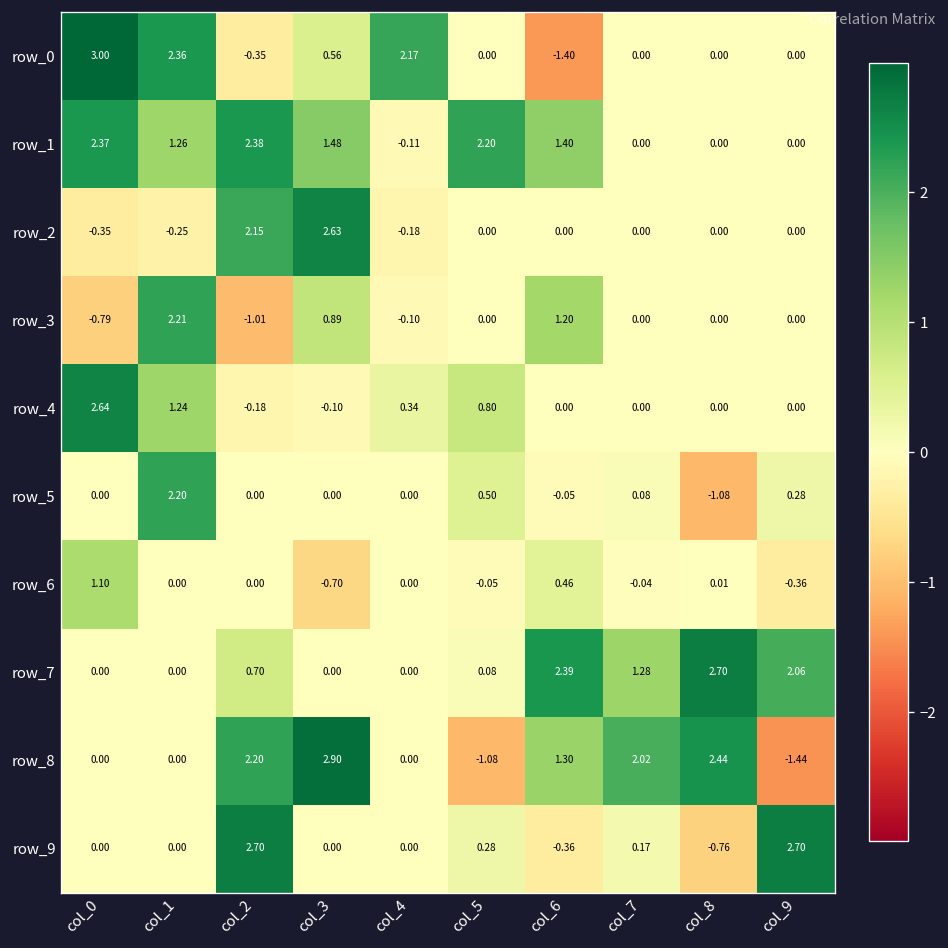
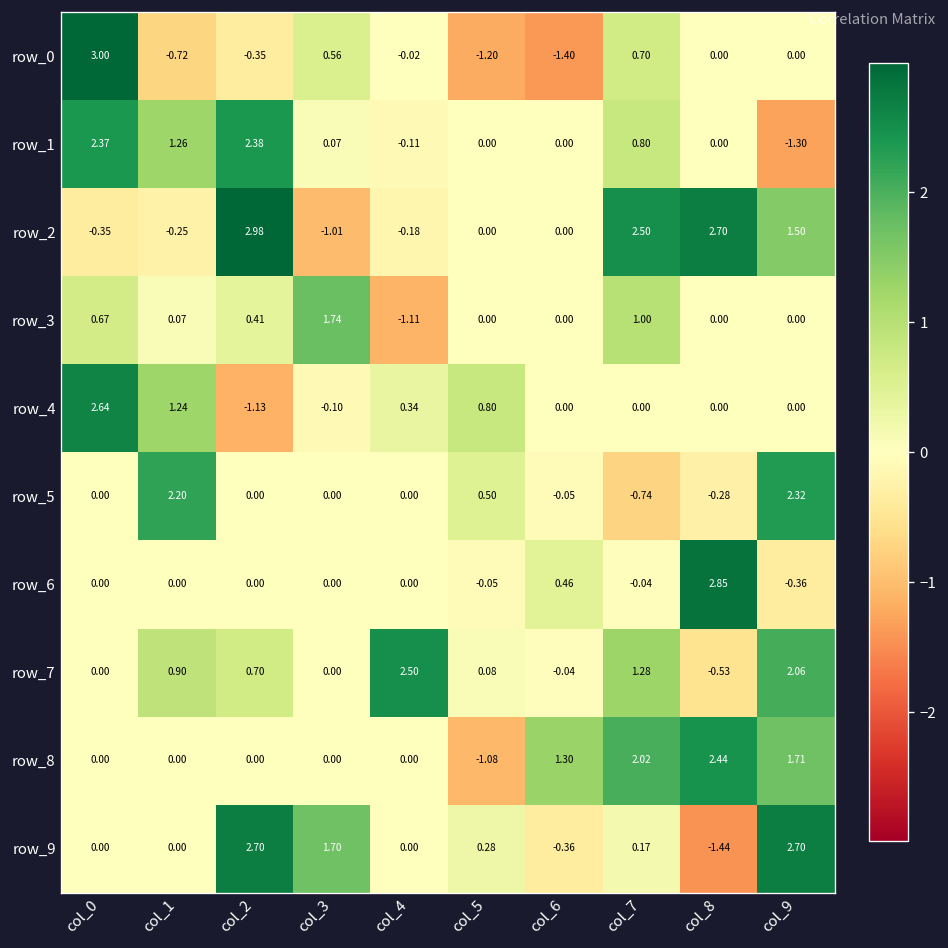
row_0, col_1: 2.36 -> -0.72
row_0, col_4: 2.17 -> -0.02
row_0, col_5: 0.00 -> -1.20
row_0, col_7: 0.00 -> 0.70
row_1, col_3: 1.48 -> 0.07
row_1, col_5: 2.20 -> 0.00
row_1, col_6: 1.40 -> 0.00
row_1, col_7: 0.00 -> 0.80
row_1, col_9: 0.00 -> -1.30
row_2, col_2: 2.15 -> 2.98
row_2, col_3: 2.63 -> -1.01
row_2, col_7: 0.00 -> 2.50
row_2, col_8: 0.00 -> 2.70
row_2, col_9: 0.00 -> 1.50
row_3, col_0: -0.79 -> 0.67
row_3, col_1: 2.21 -> 0.07
row_3, col_2: -1.01 -> 0.41
row_3, col_3: 0.89 -> 1.74
row_3, col_4: -0.10 -> -1.11
row_3, col_6: 1.20 -> 0.00
row_3, col_7: 0.00 -> 1.00
row_4, col_2: -0.18 -> -1.13
row_5, col_7: 0.08 -> -0.74
row_5, col_8: -1.08 -> -0.28
row_5, col_9: 0.28 -> 2.32
row_6, col_0: 1.10 -> 0.00
row_6, col_3: -0.70 -> 0.00
row_6, col_8: 0.01 -> 2.85
row_7, col_1: 0.00 -> 0.90
row_7, col_4: 0.00 -> 2.50
row_7, col_6: 2.39 -> -0.04
row_7, col_8: 2.70 -> -0.53
row_8, col_2: 2.20 -> 0.00
row_8, col_3: 2.90 -> 0.00
row_8, col_9: -1.44 -> 1.71
row_9, col_3: 0.00 -> 1.70
row_9, col_8: -0.76 -> -1.44
